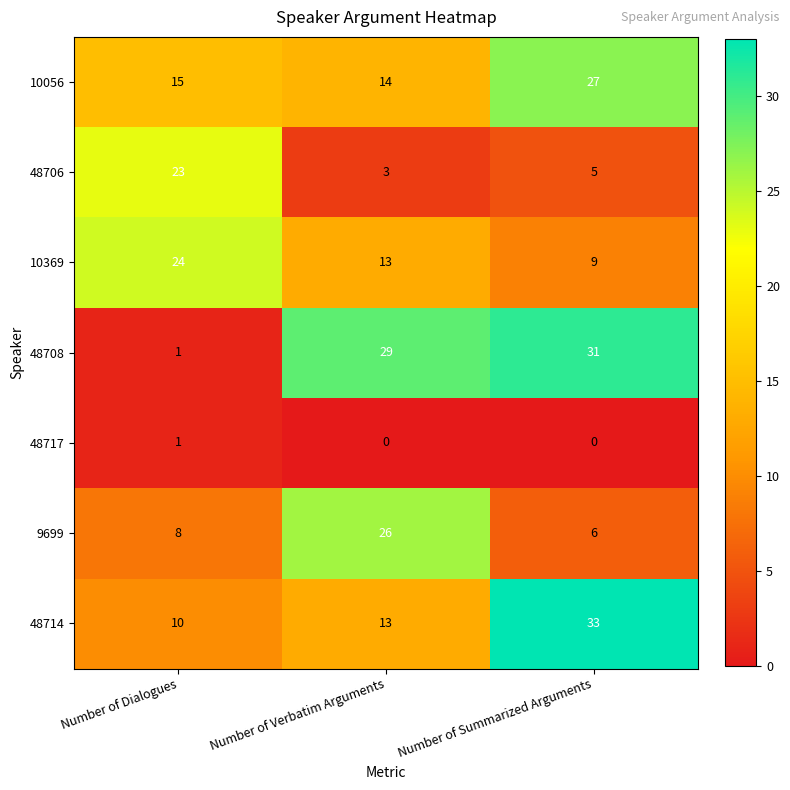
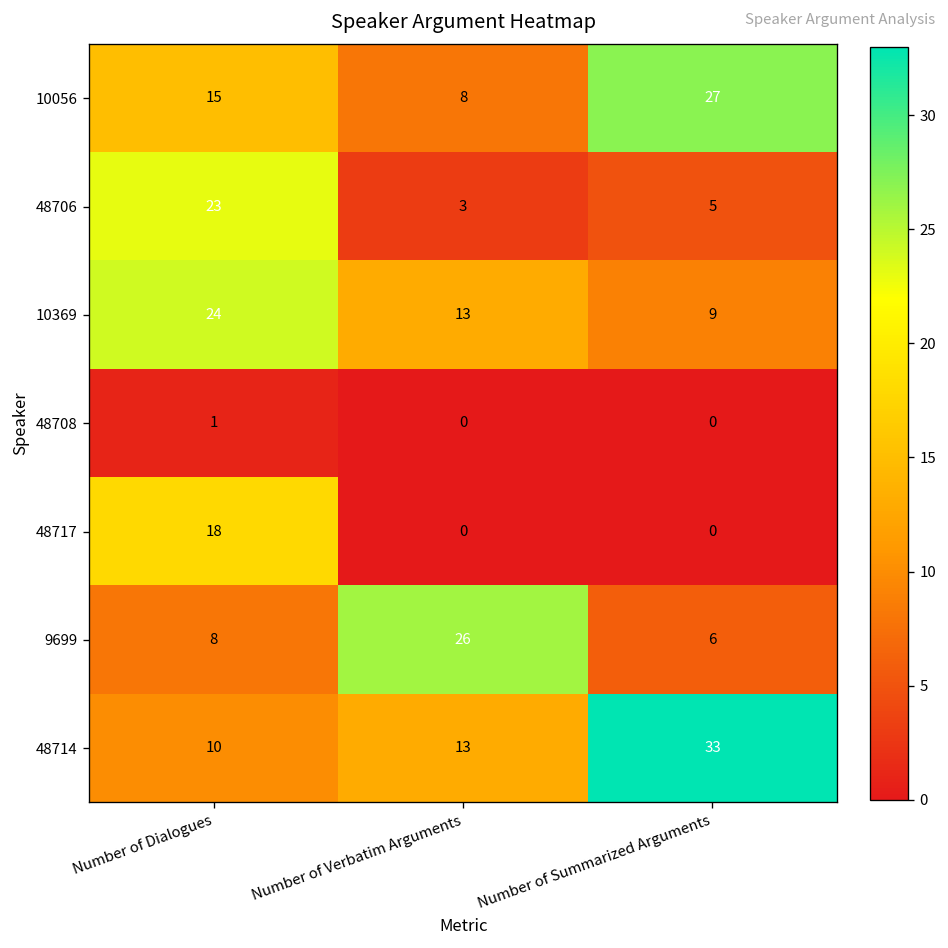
10056, Number of Verbatim Arguments: 14 -> 8
48708, Number of Verbatim Arguments: 29 -> 0
48708, Number of Summarized Arguments: 31 -> 0
48717, Number of Dialogues: 1 -> 18
